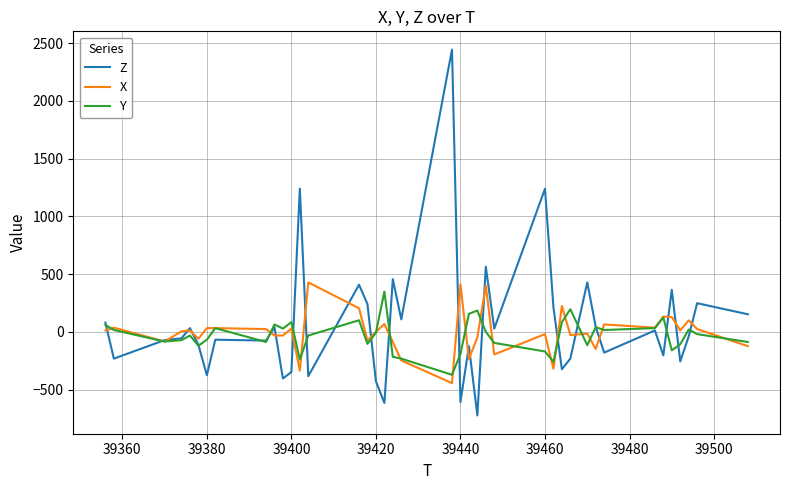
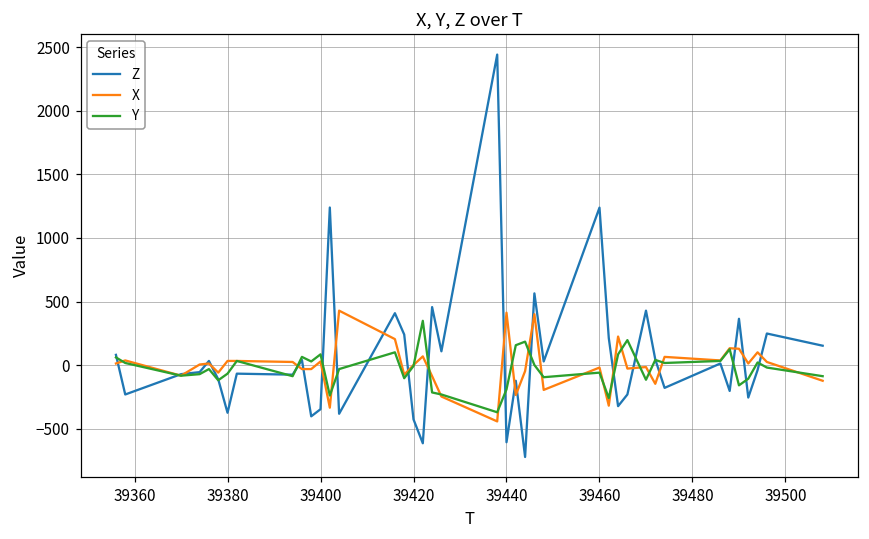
Y, 39460: -170 -> -60
